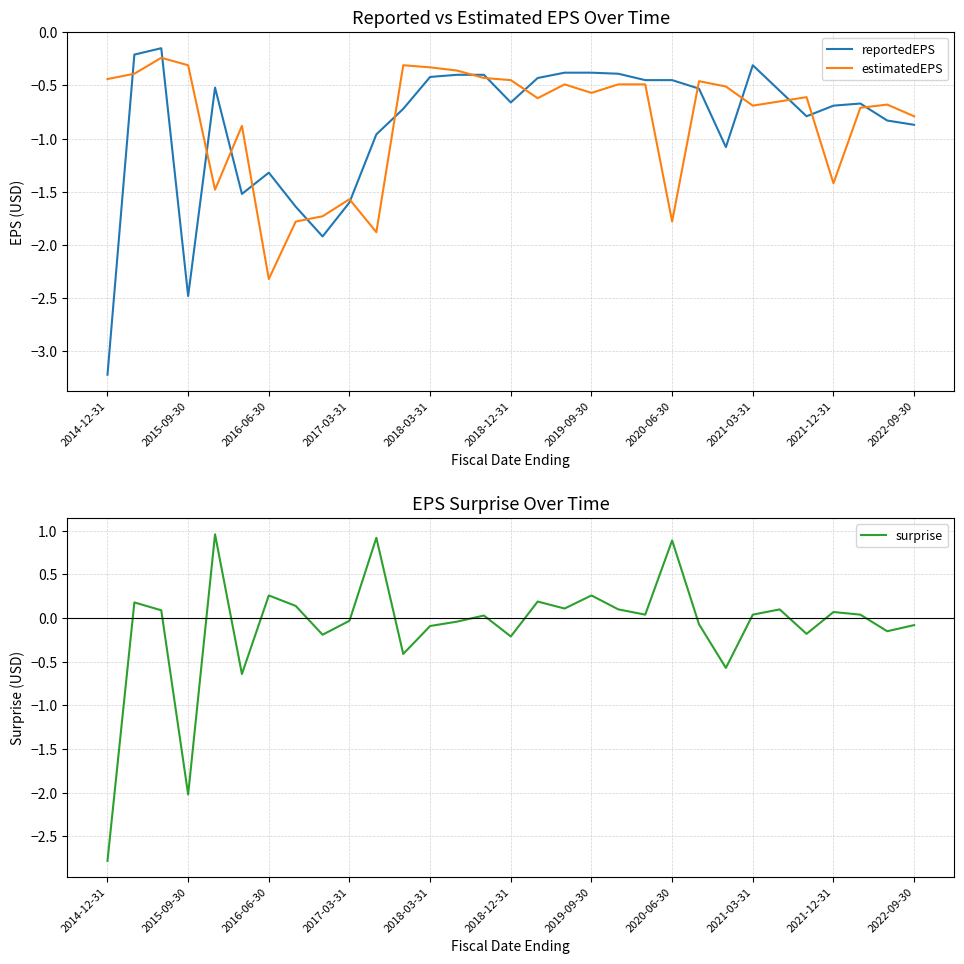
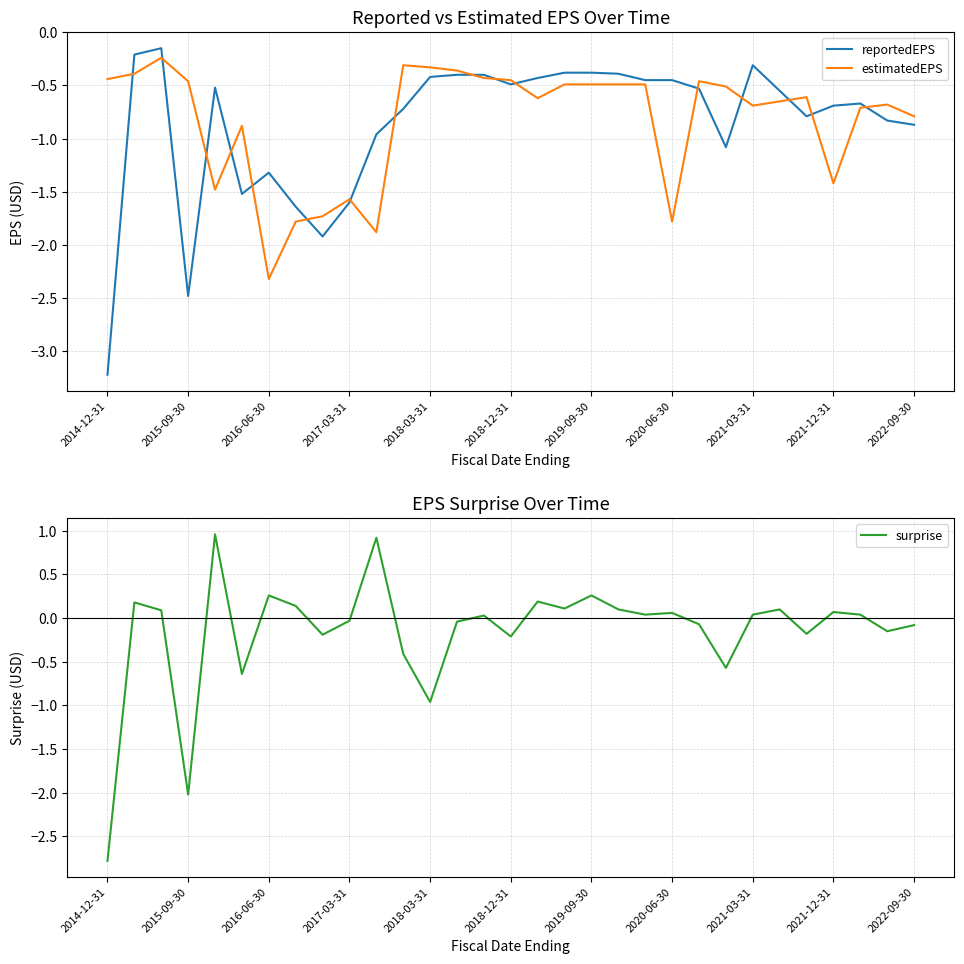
Reported vs Estimated EPS Over Time, estimatedEPS, 2015-09-30: -0.31 -> -0.46
Reported vs Estimated EPS Over Time, reportedEPS, 2018-12-31: -0.66 -> -0.49
Reported vs Estimated EPS Over Time, estimatedEPS, 2019-09-30: -0.57 -> -0.49
EPS Surprise Over Time, 2018-03-31: -0.1 -> -1.0
EPS Surprise Over Time, 2020-06-30: 0.9 -> 0.1
